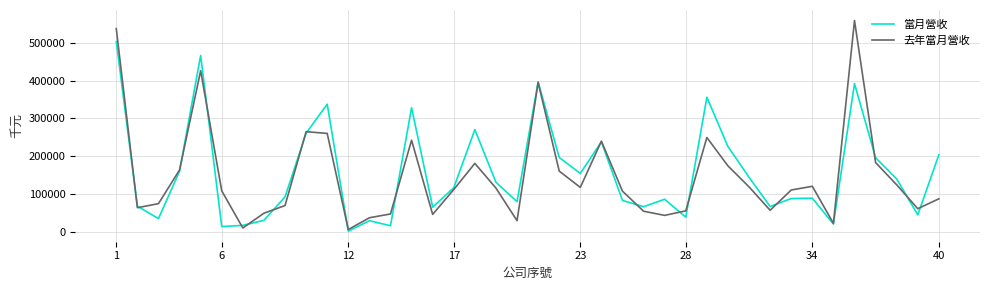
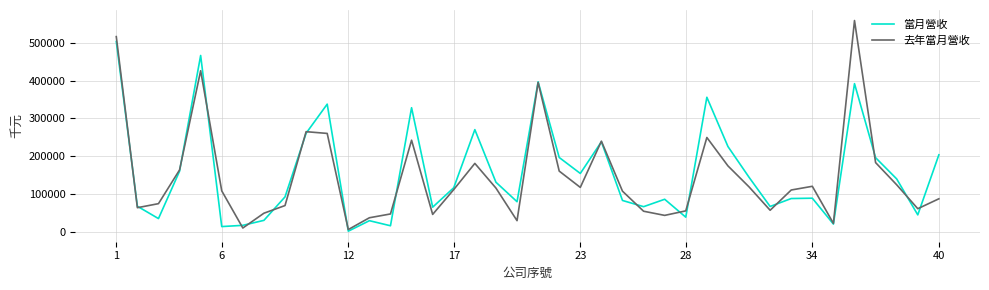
去年當月營收, 1: 540000 -> 520000
